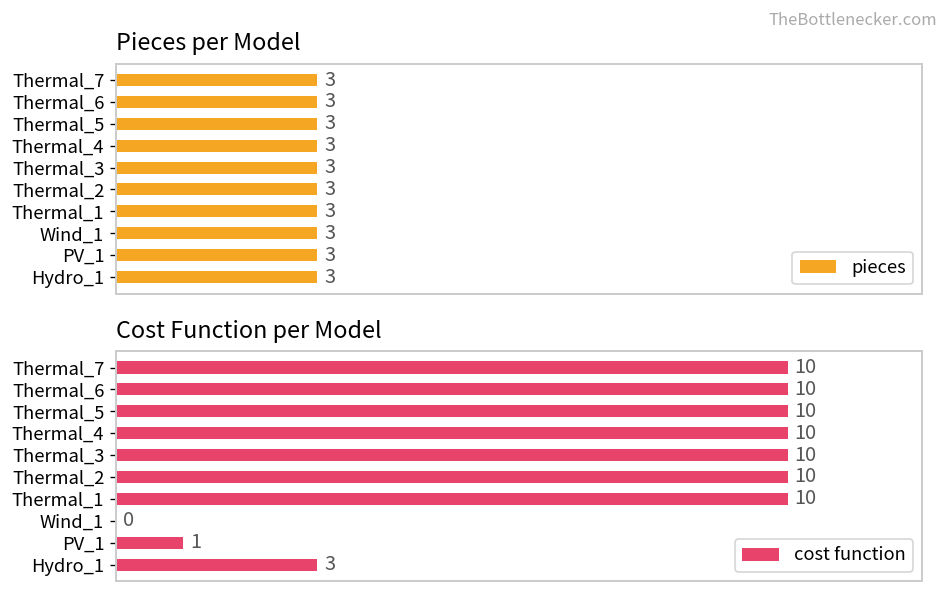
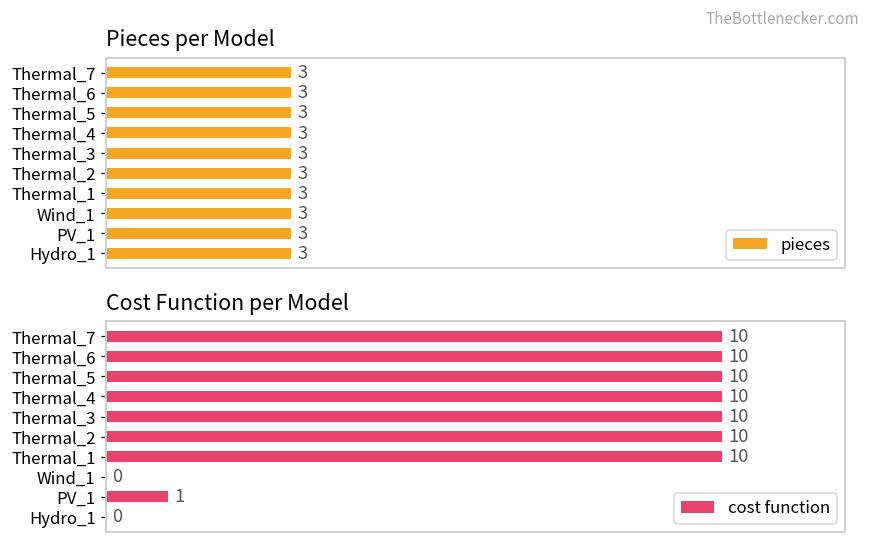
Cost Function per Model, Hydro_1: 3 -> 0
